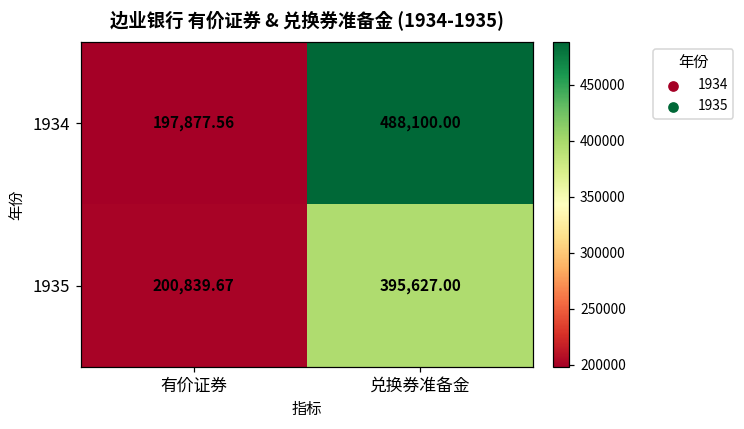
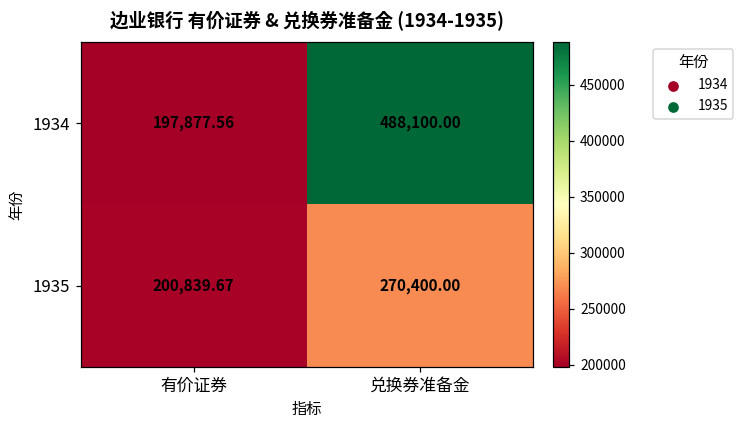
1935, 兑换券准备金: 395,627.00 -> 270,400.00
